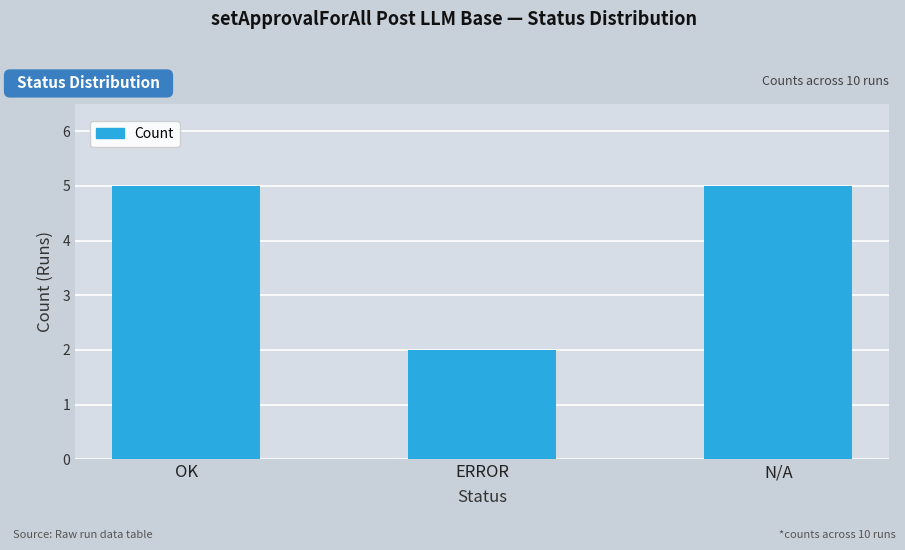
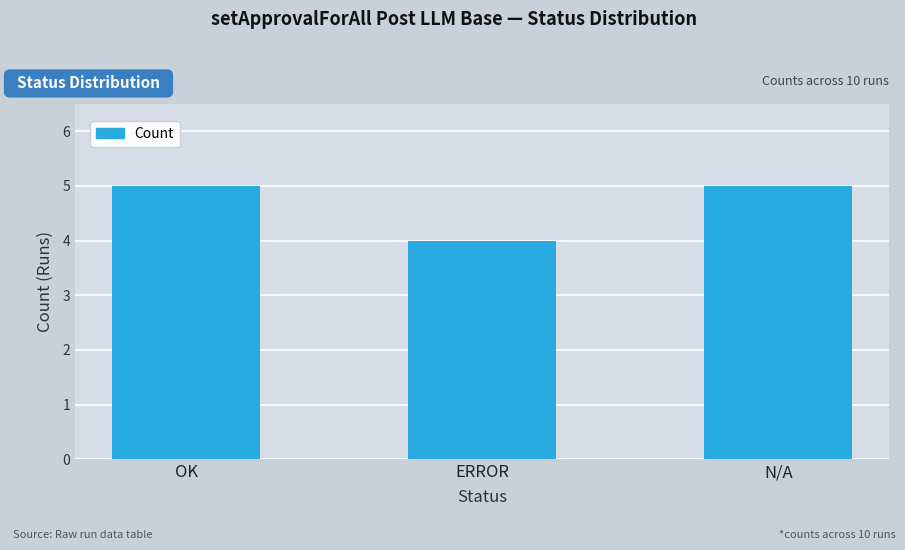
ERROR: 2 -> 4
